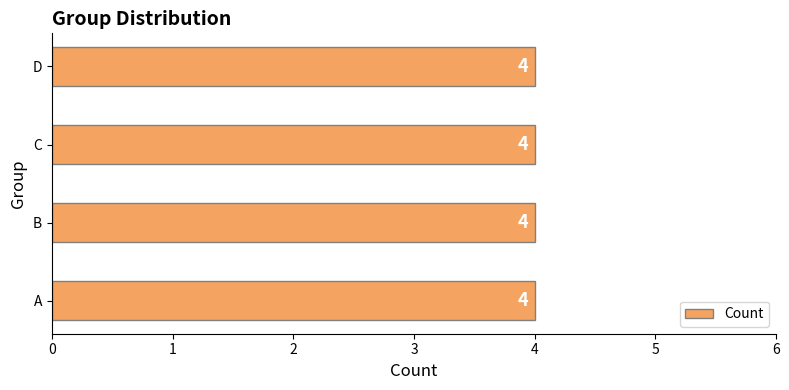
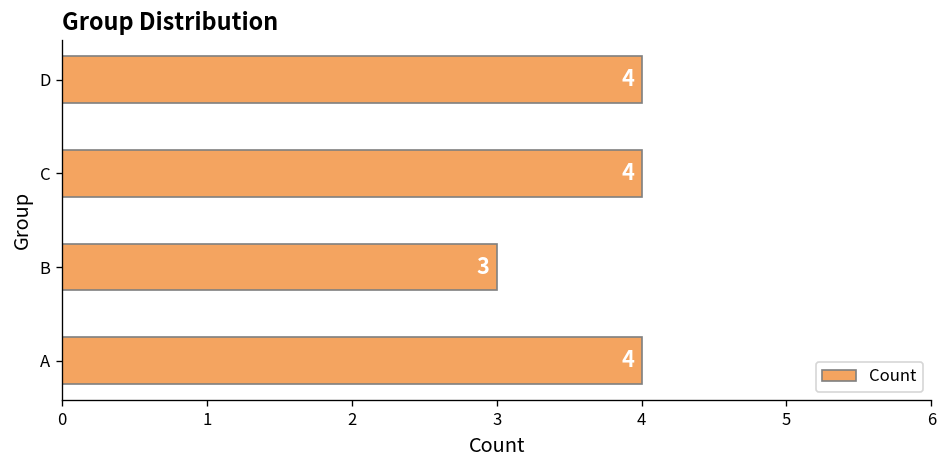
B: 4 -> 3
